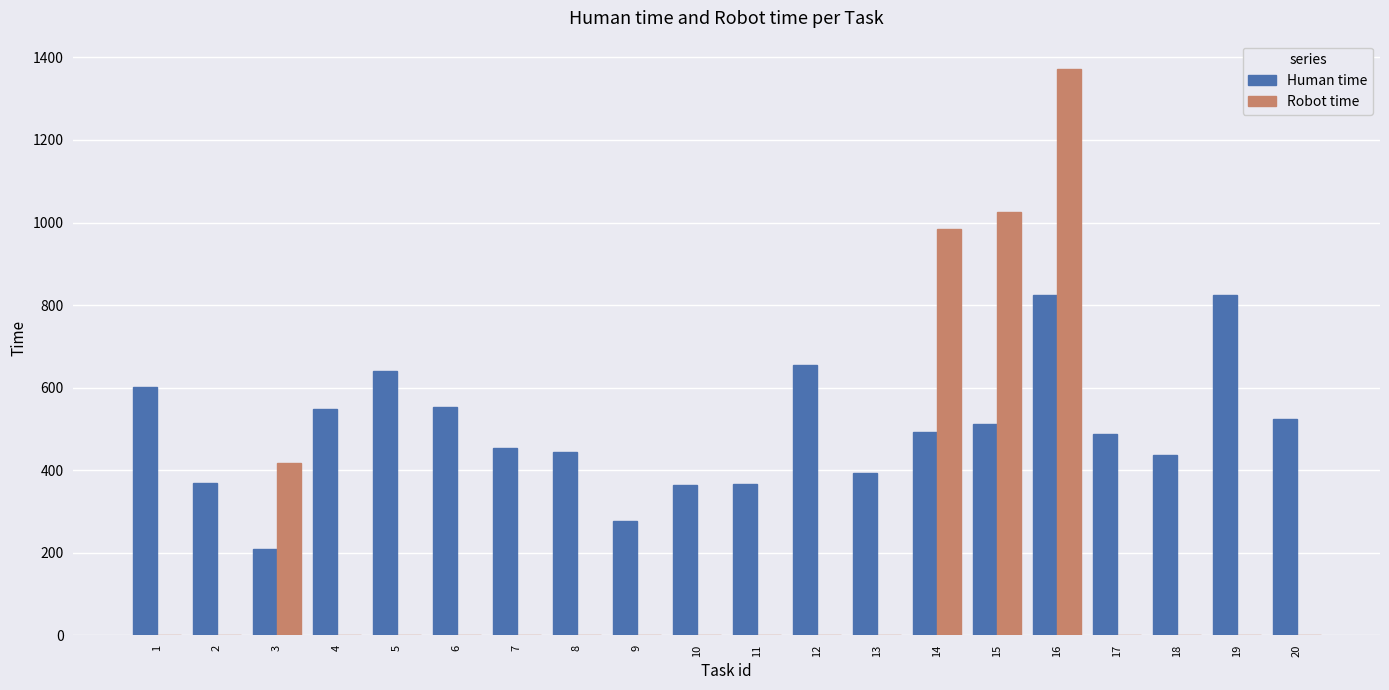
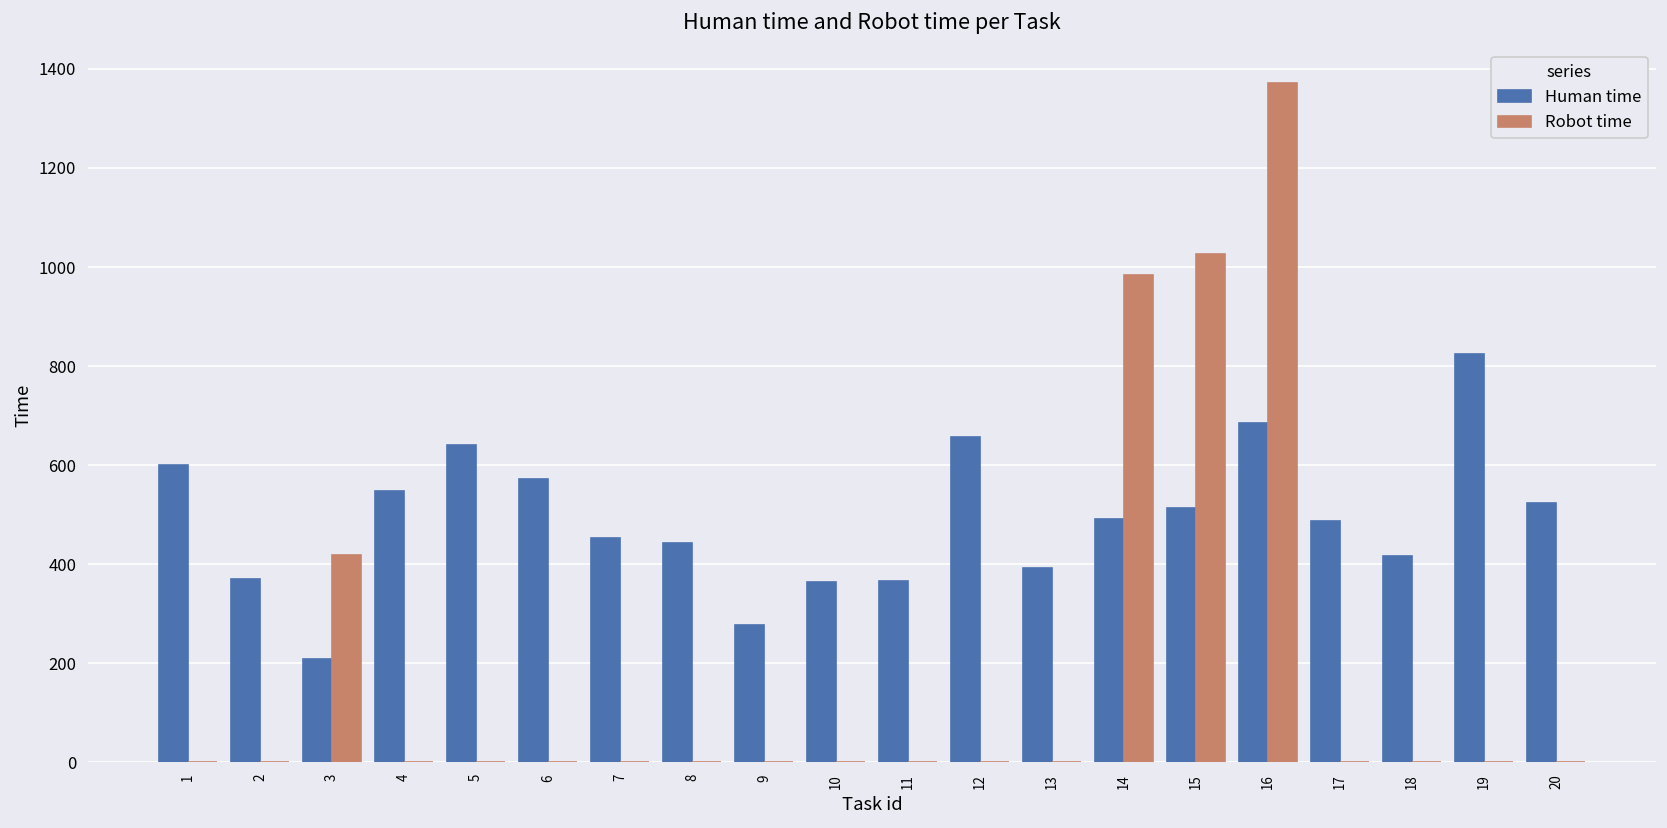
Human time, 6: 550 -> 570
Human time, 16: 820 -> 690
Human time, 18: 440 -> 420
